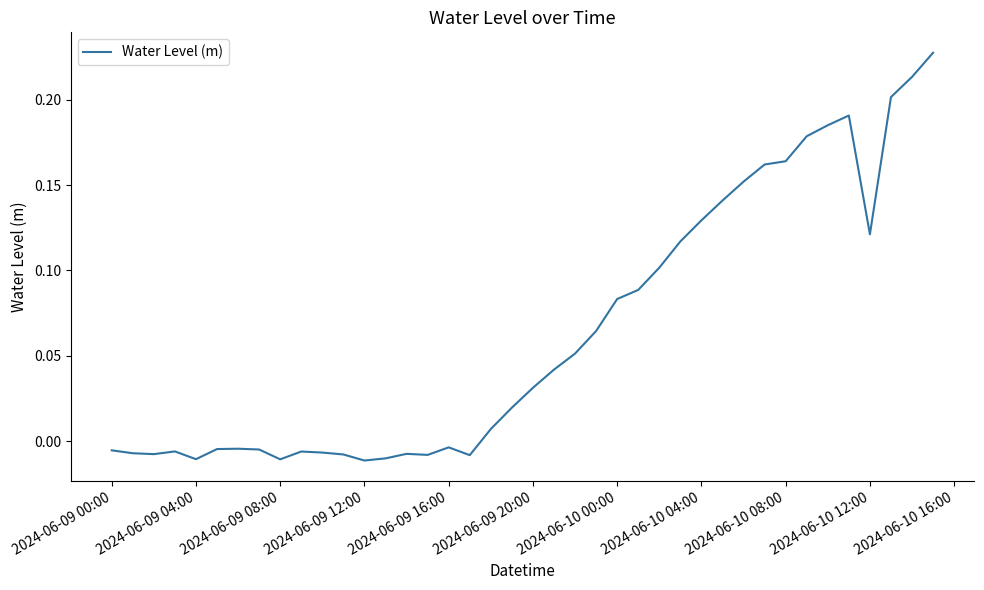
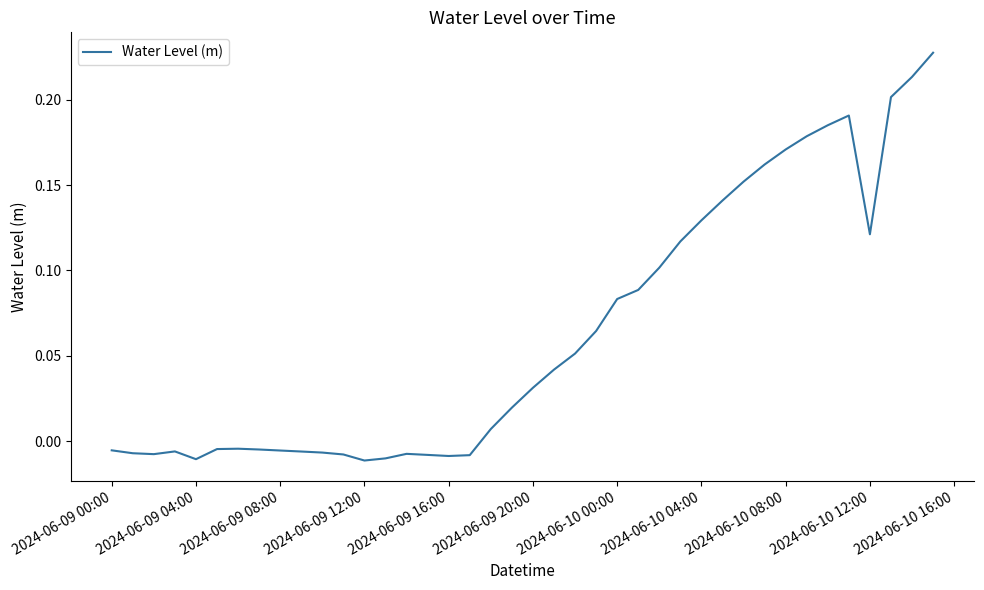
2024-06-09 08:00: -0.011 -> -0.006
2024-06-09 16:00: -0.004 -> -0.009
2024-06-10 08:00: 0.164 -> 0.171
